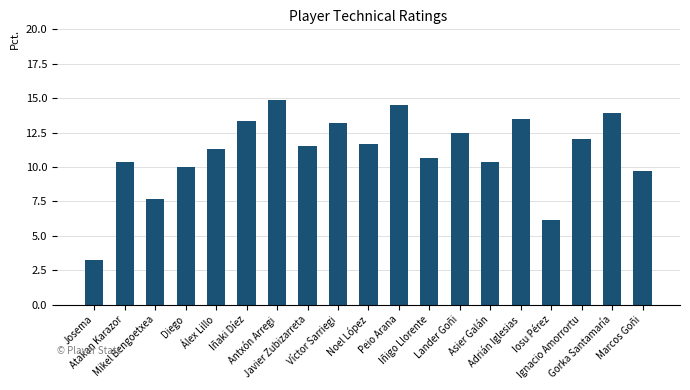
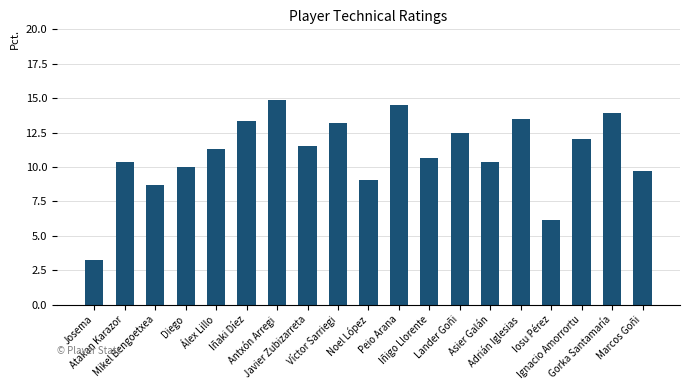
Mikel Bengoetxea: 7.7 -> 8.7
Noel López: 11.7 -> 9.0
